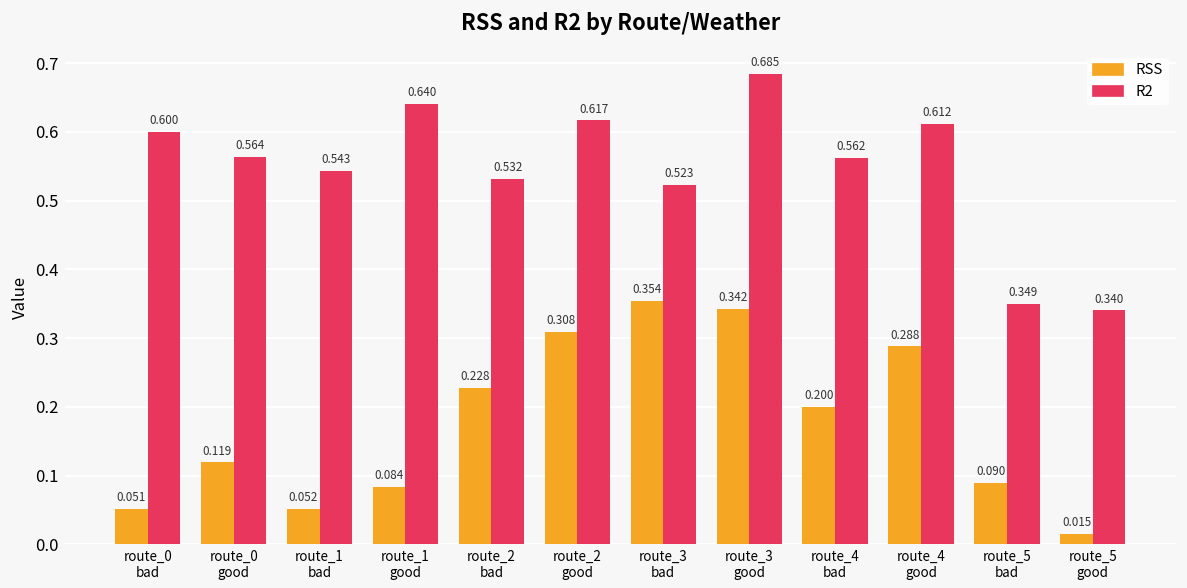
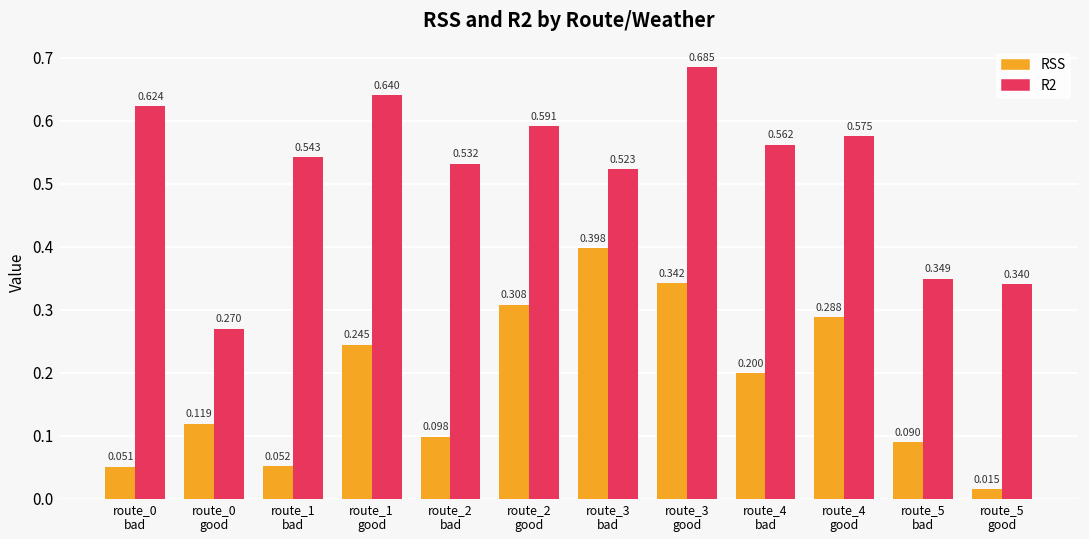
R2, route_0 bad: 0.600 -> 0.624
R2, route_0 good: 0.564 -> 0.270
RSS, route_1 good: 0.084 -> 0.245
RSS, route_2 bad: 0.228 -> 0.098
R2, route_2 good: 0.617 -> 0.591
RSS, route_3 bad: 0.354 -> 0.398
R2, route_4 good: 0.612 -> 0.575
